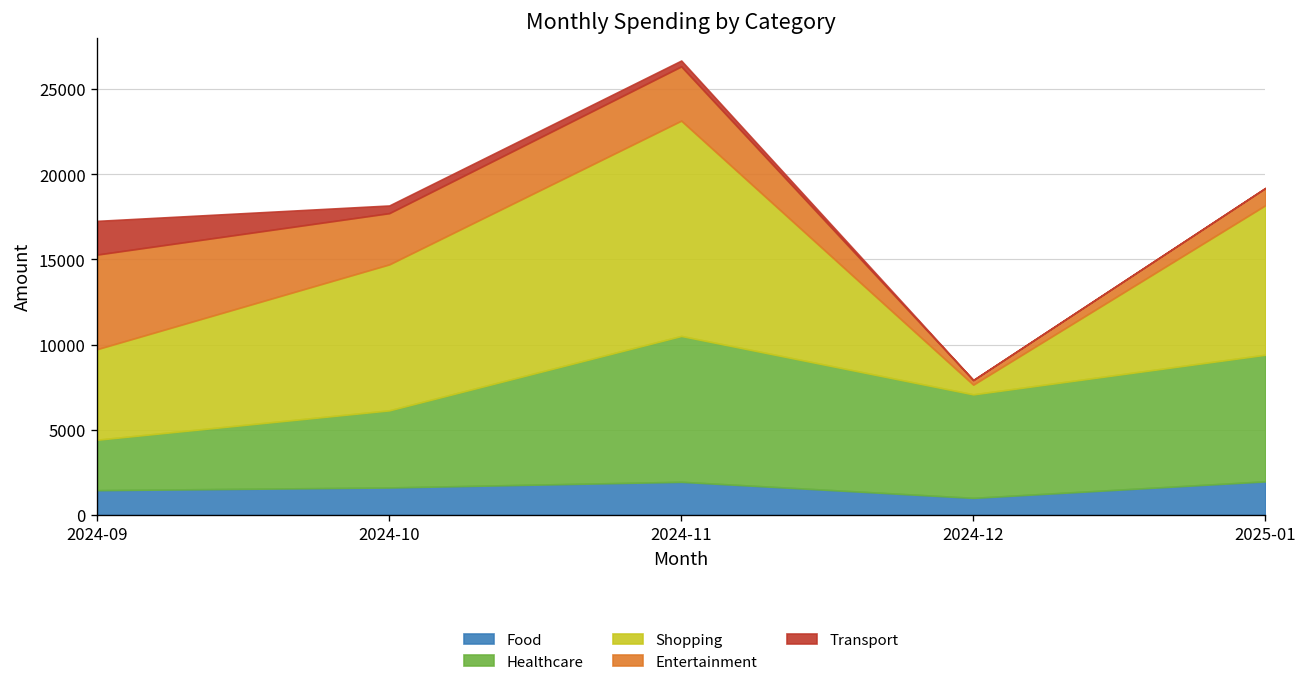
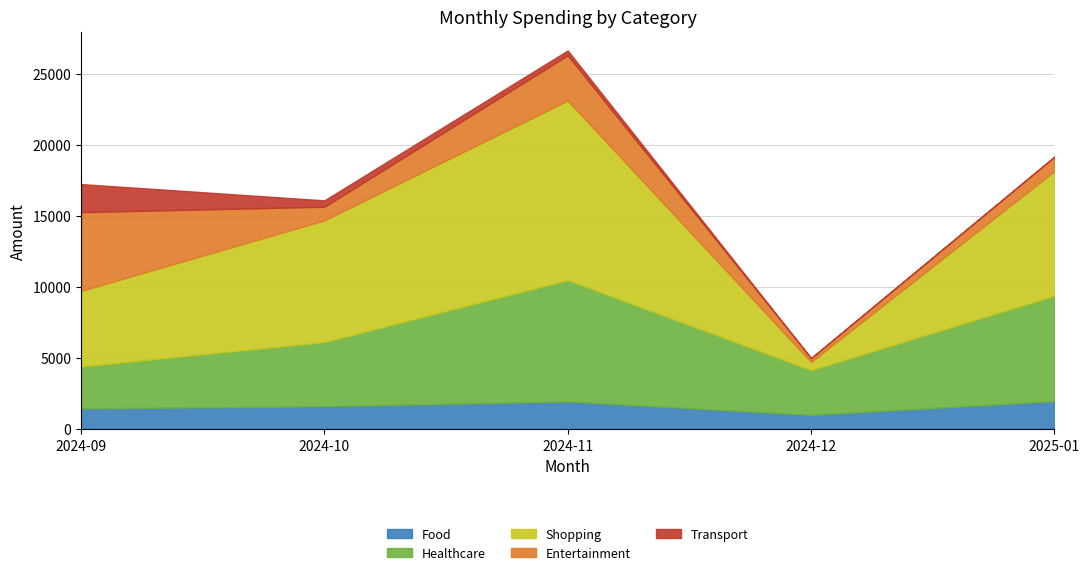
Entertainment, 2024-10: 3000 -> 1000
Healthcare, 2024-12: 6100 -> 3200
